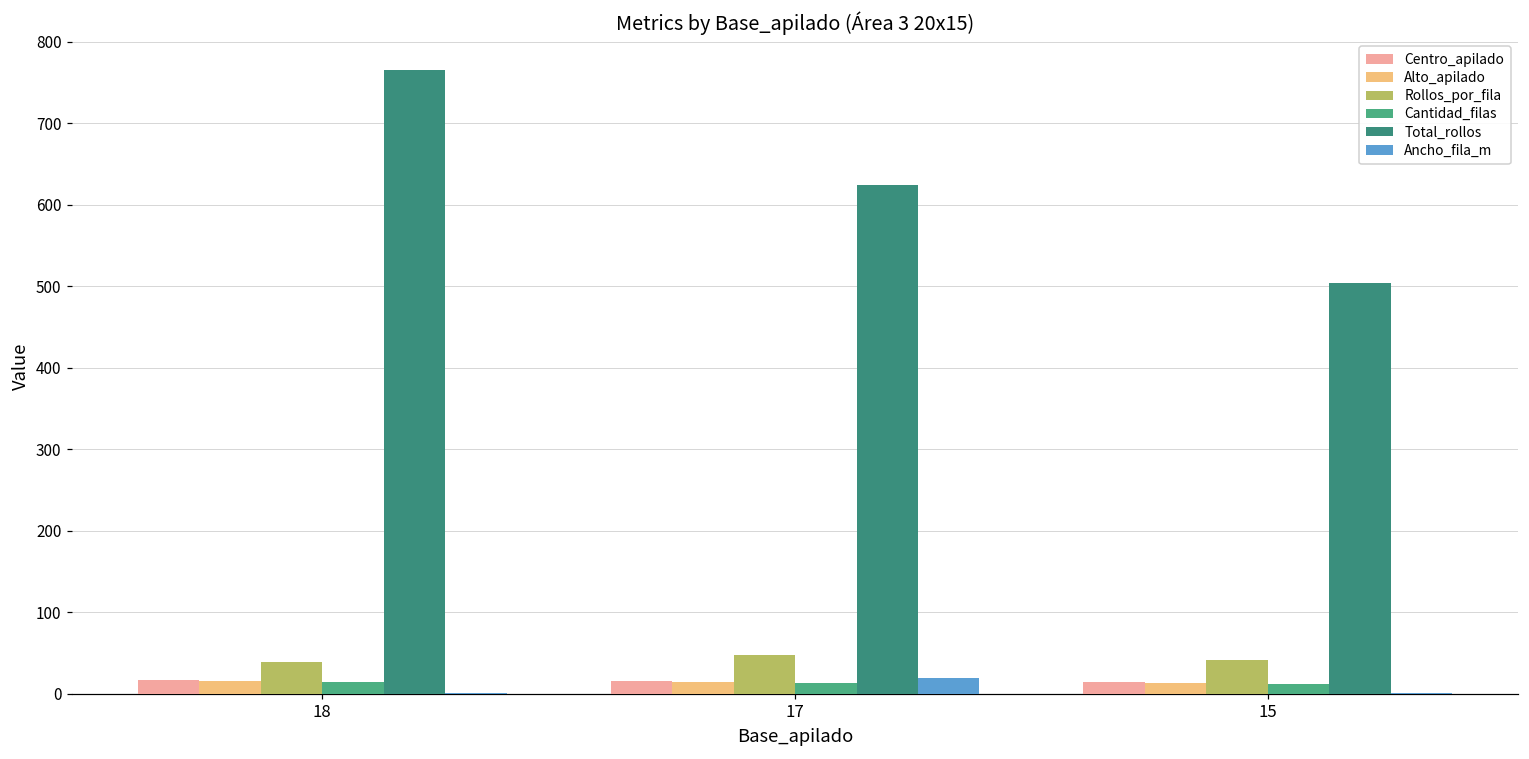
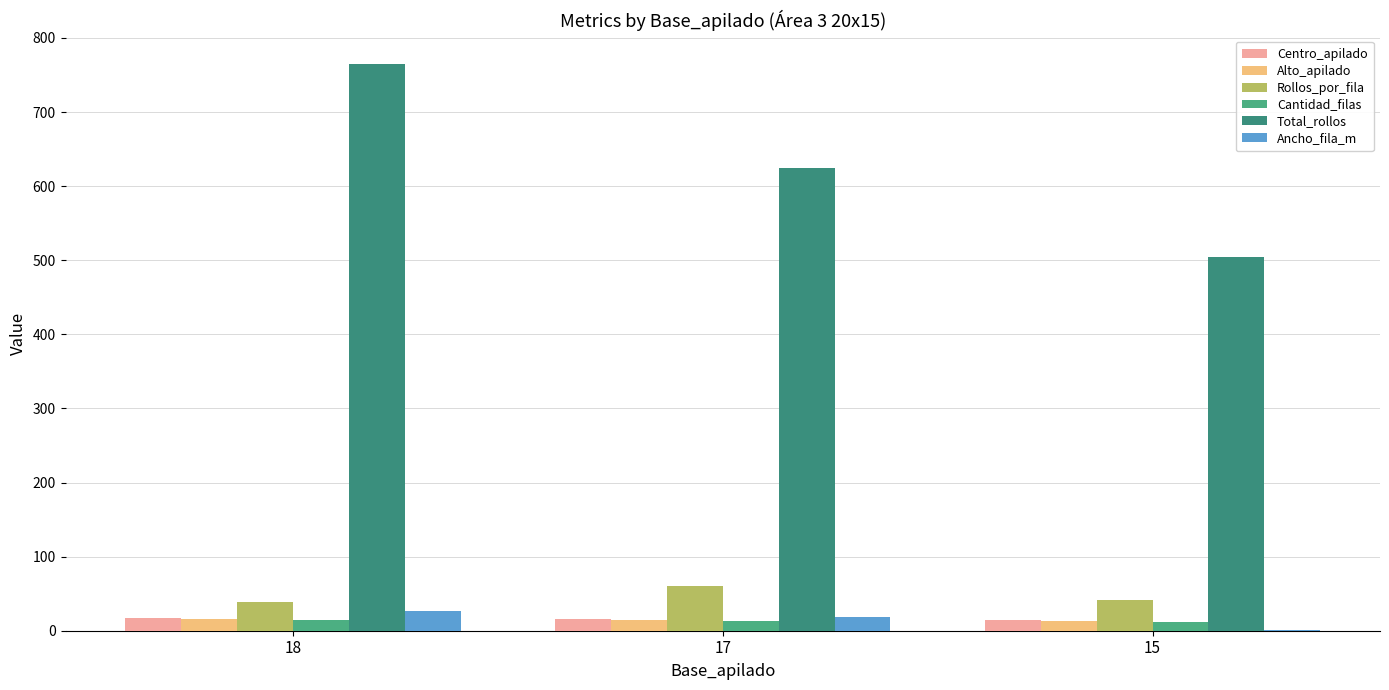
Ancho_fila_m, 18: 0 -> 30
Rollos_por_fila, 17: 50 -> 60
